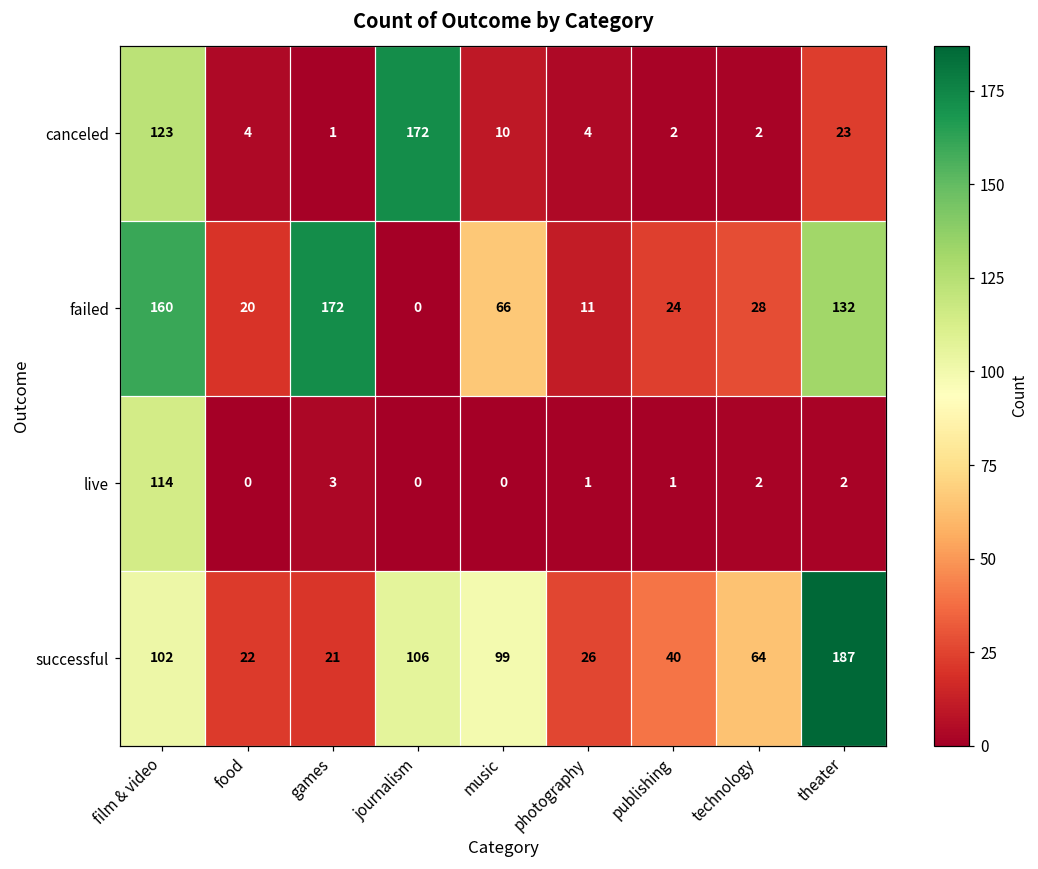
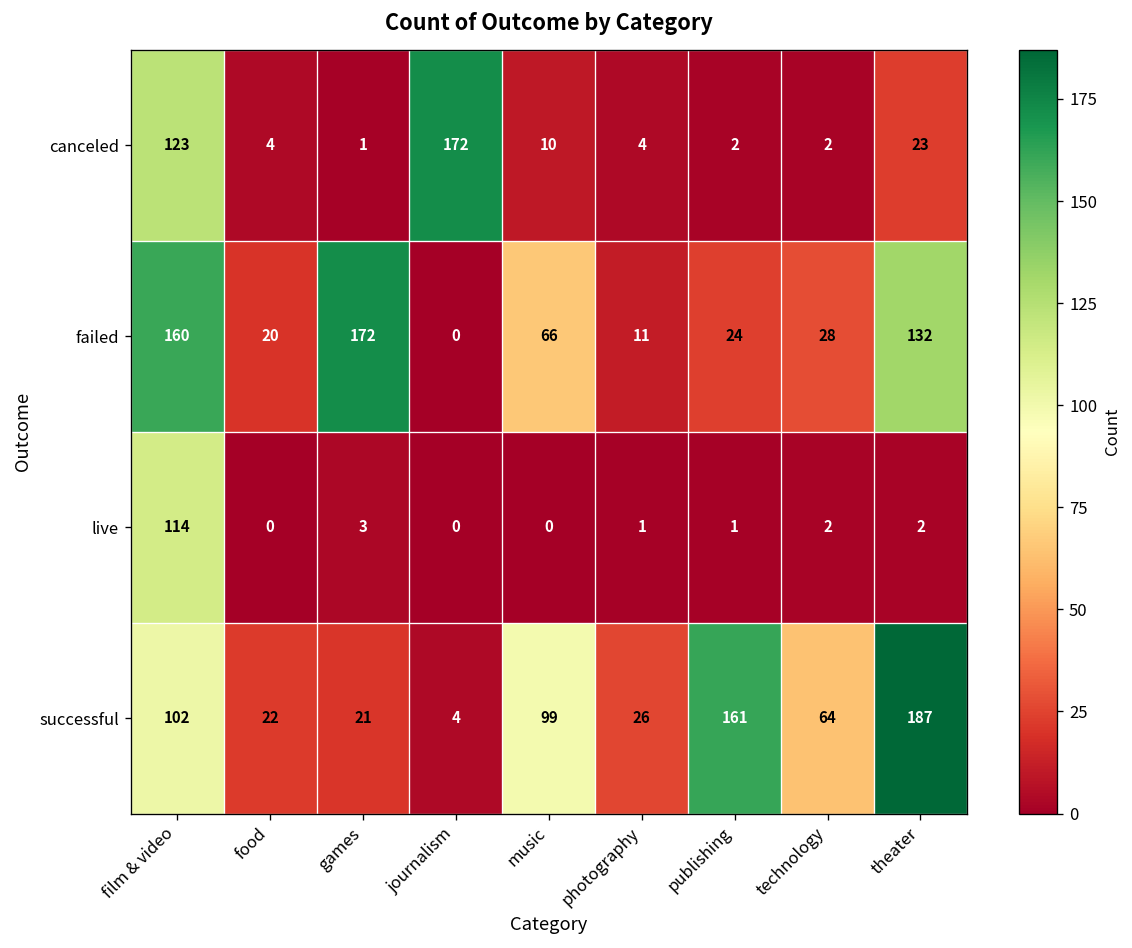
successful, journalism: 106 -> 4
successful, publishing: 40 -> 161
